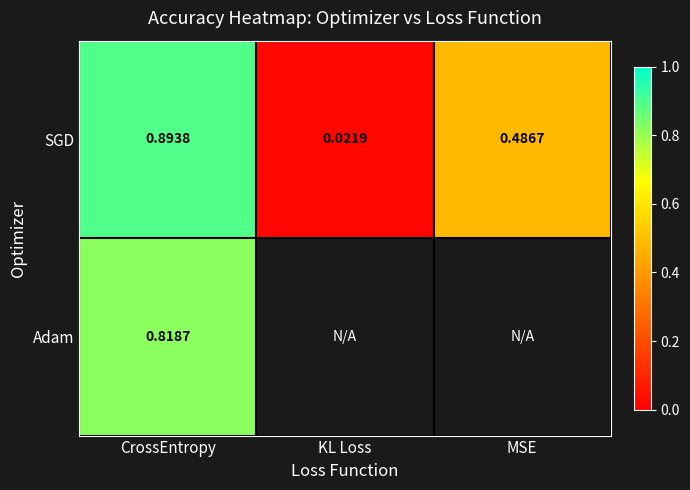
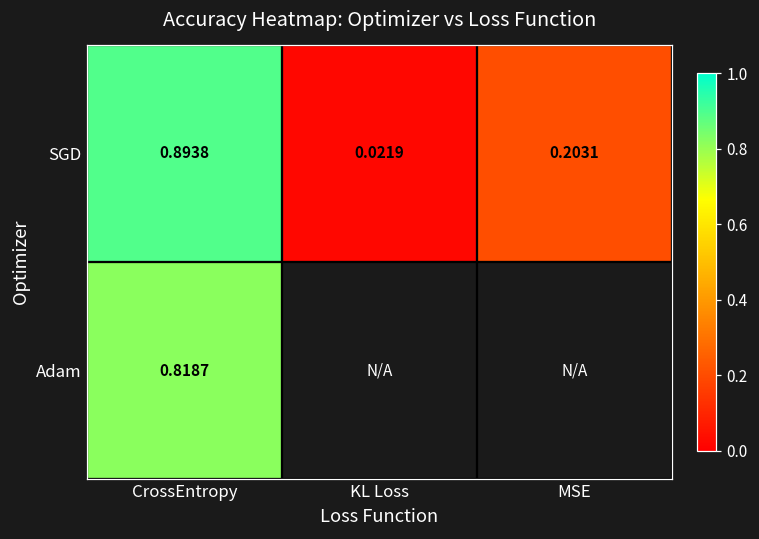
SGD, MSE: 0.4867 -> 0.2031
